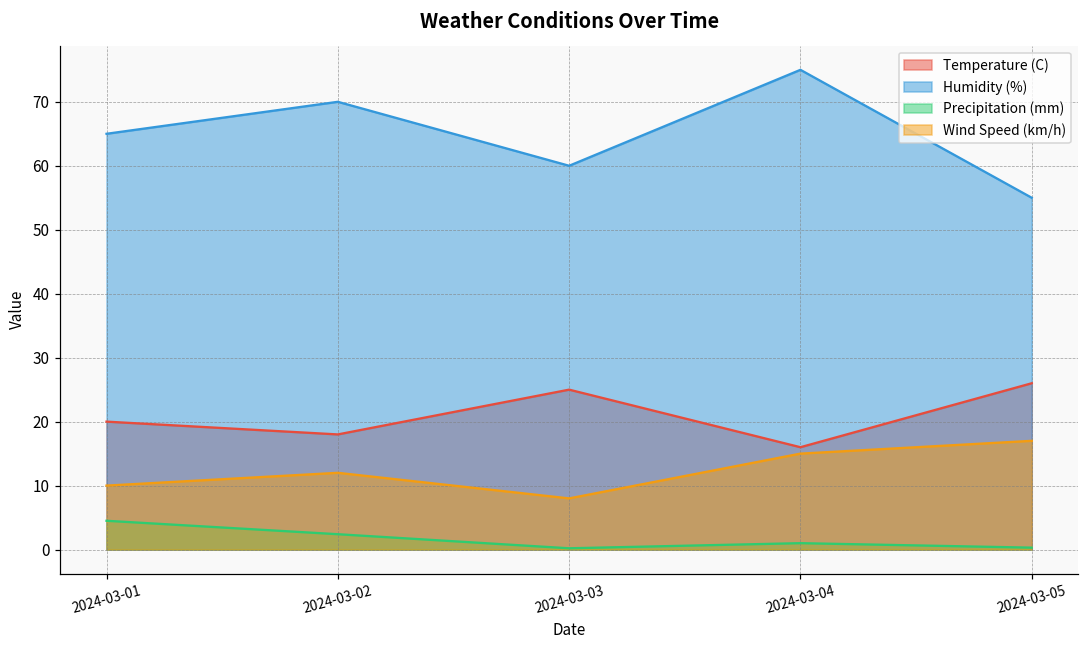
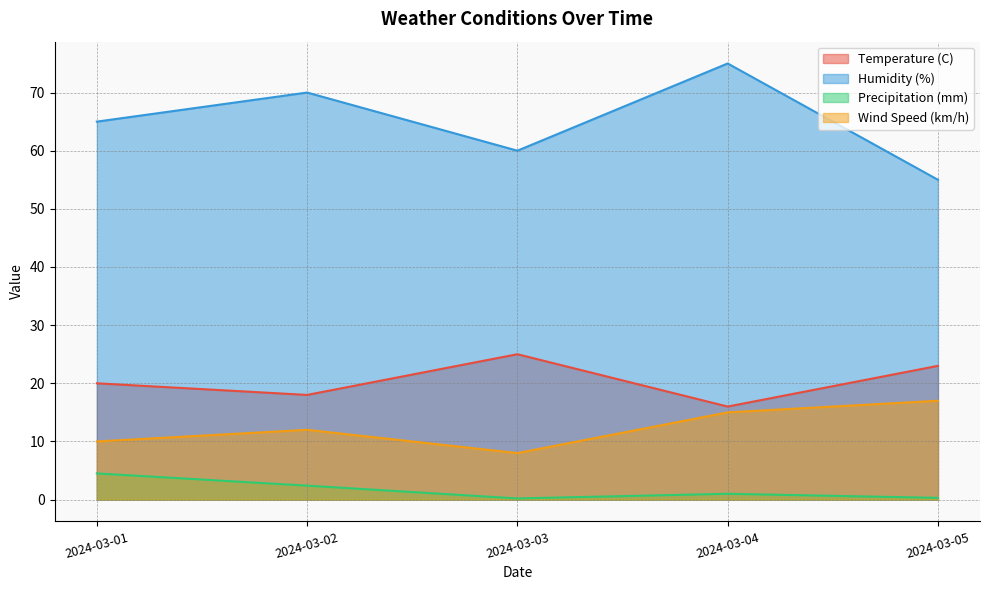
Temperature (C), 2024-03-05: 26 -> 23
